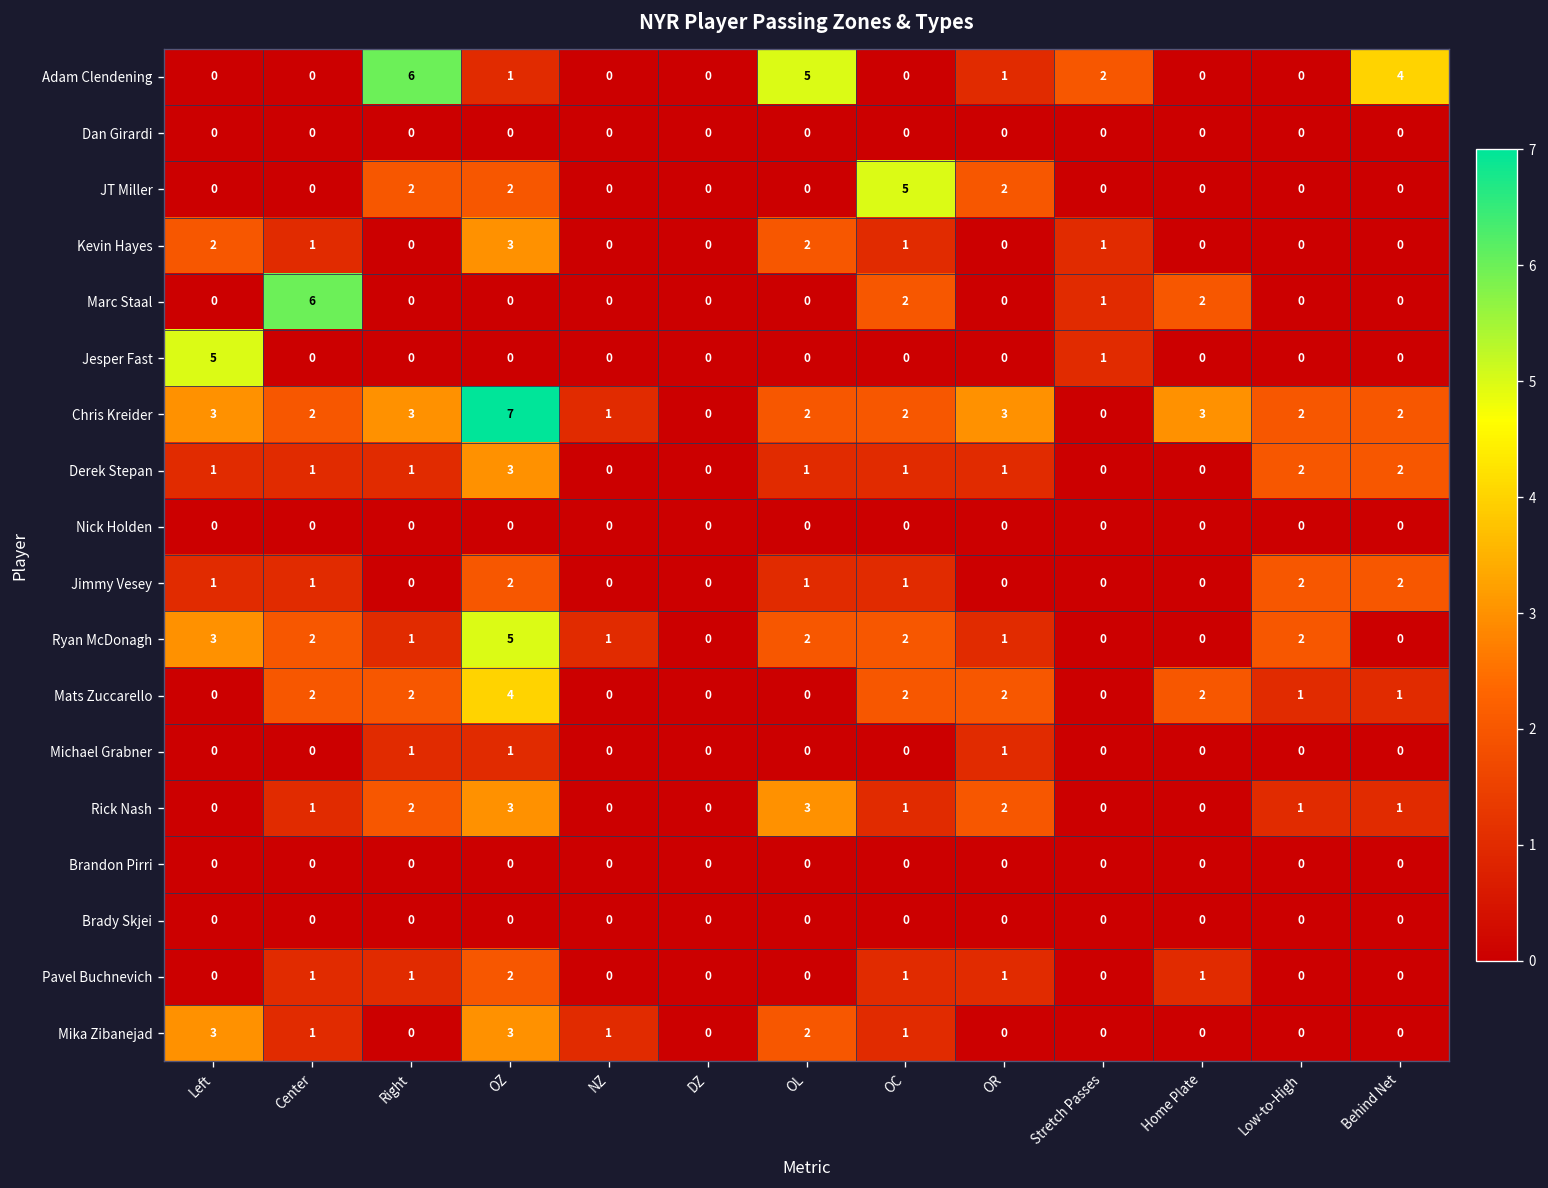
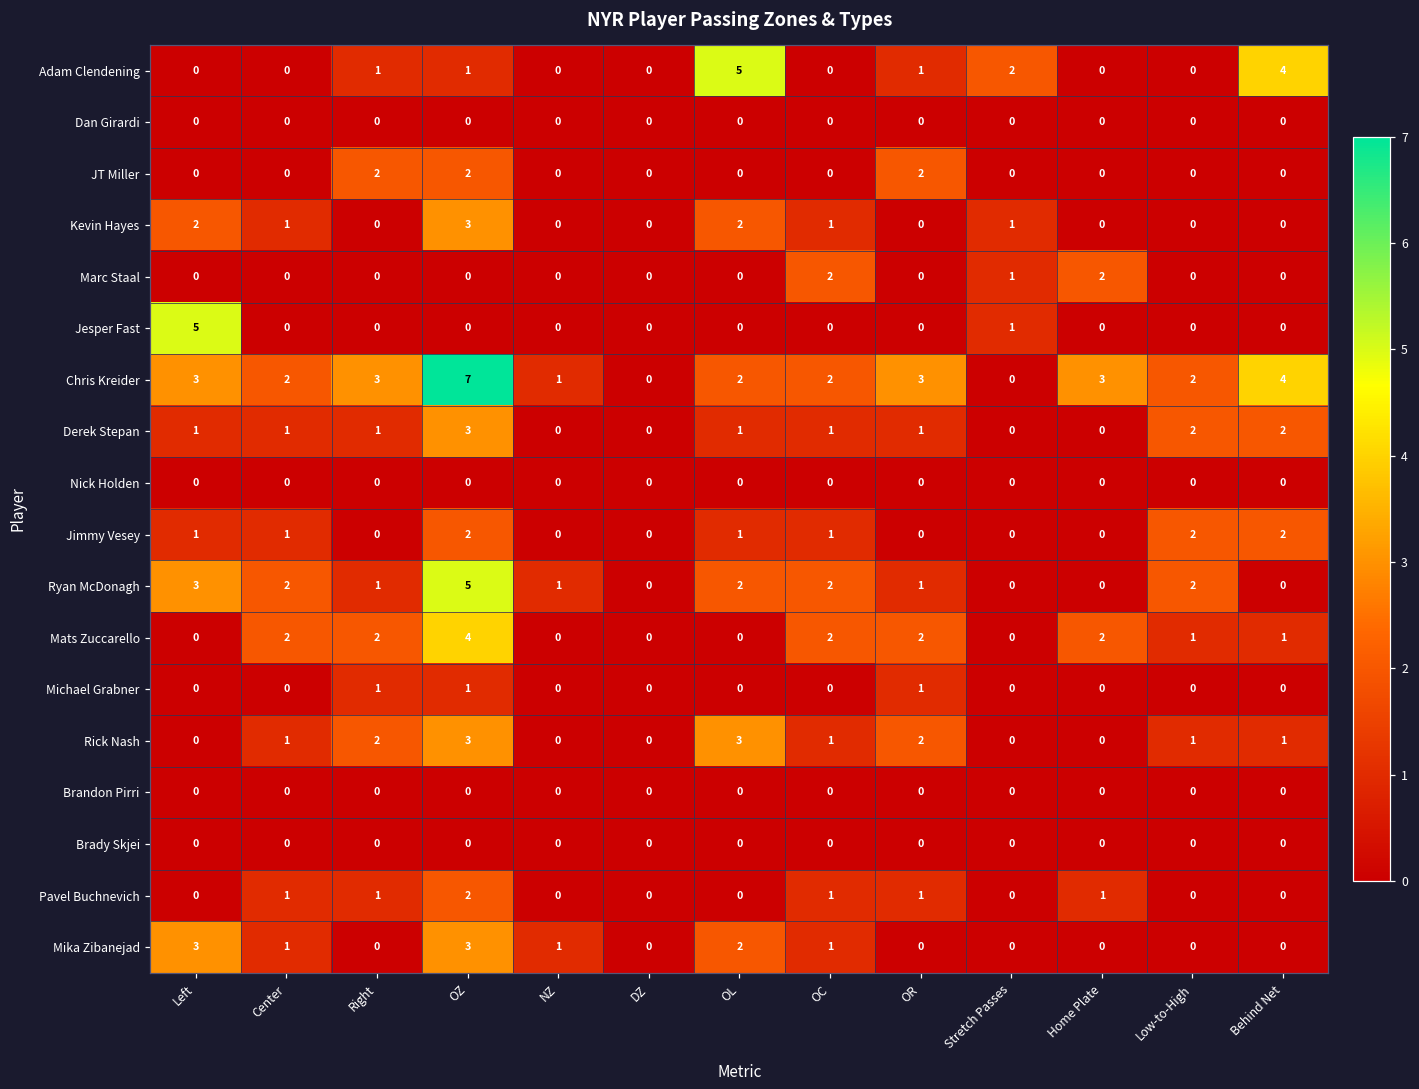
Adam Clendening, Right: 6 -> 1
JT Miller, OC: 5 -> 0
Marc Staal, Center: 6 -> 0
Chris Kreider, Behind Net: 2 -> 4
